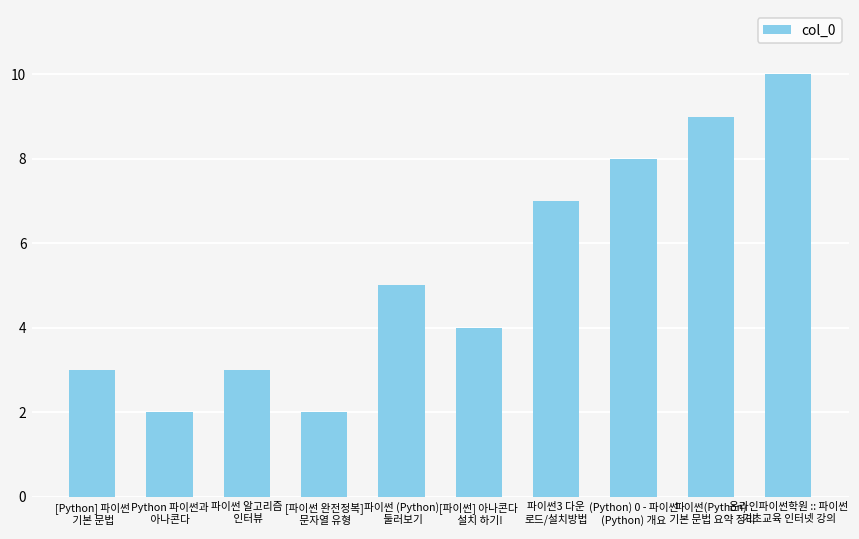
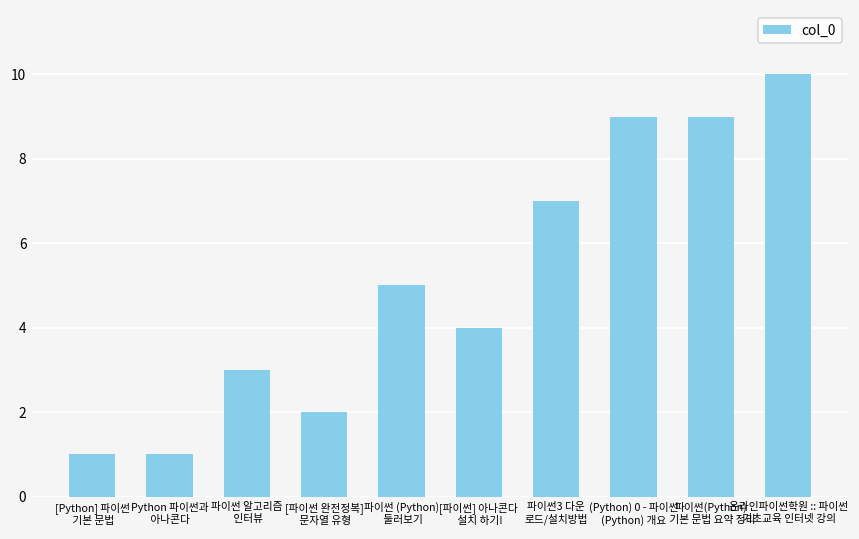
[Python] 파이썬 기본 문법: 3 -> 1
Python 파이썬과 아나콘다: 2 -> 1
(Python) 0 - 파이썬 (Python) 개요: 8 -> 9
